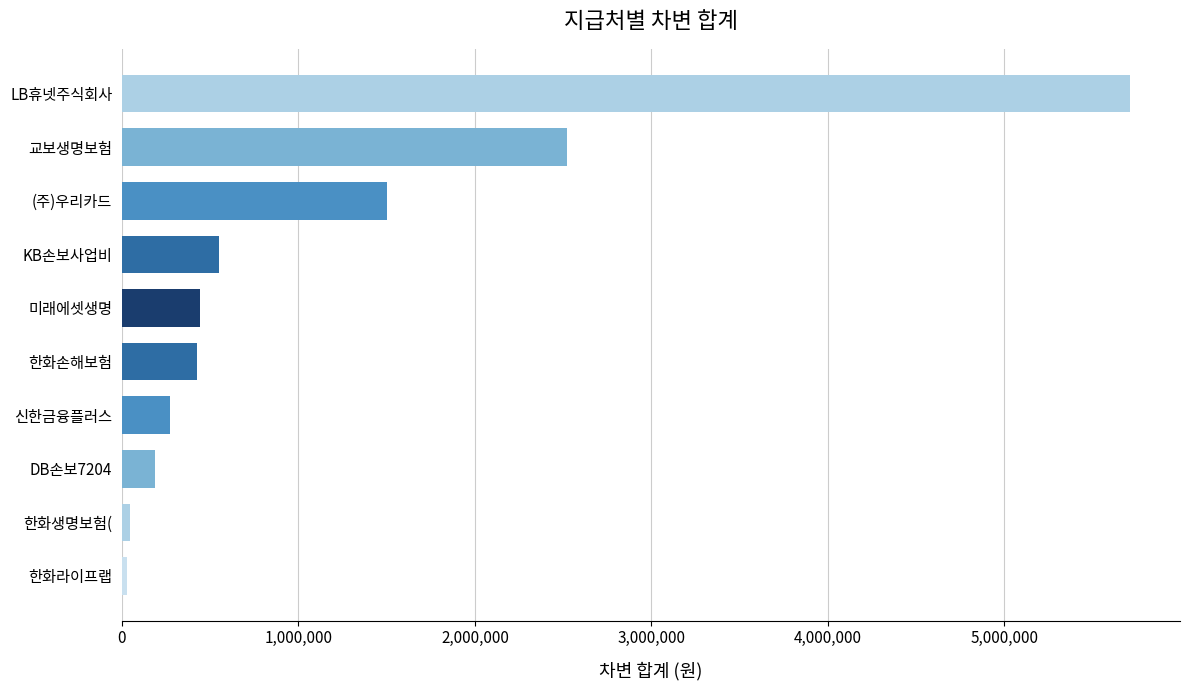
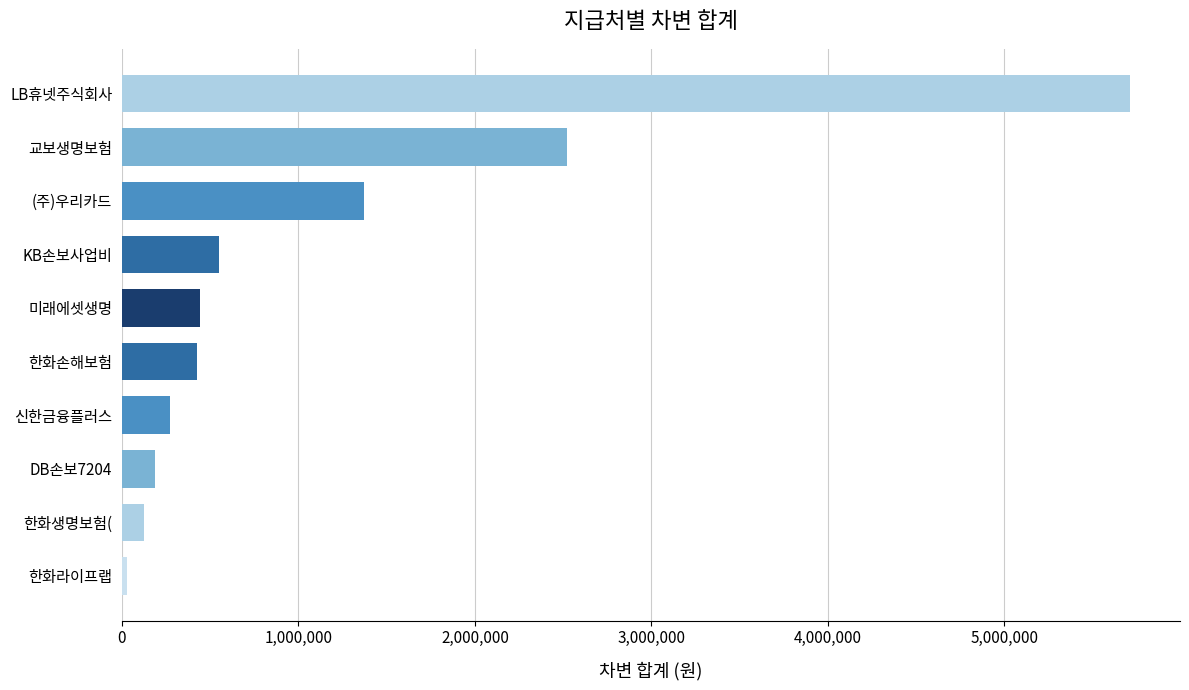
(주)우리카드: 1,500,000 -> 1,370,000
한화생명보험(: 40,000 -> 120,000
